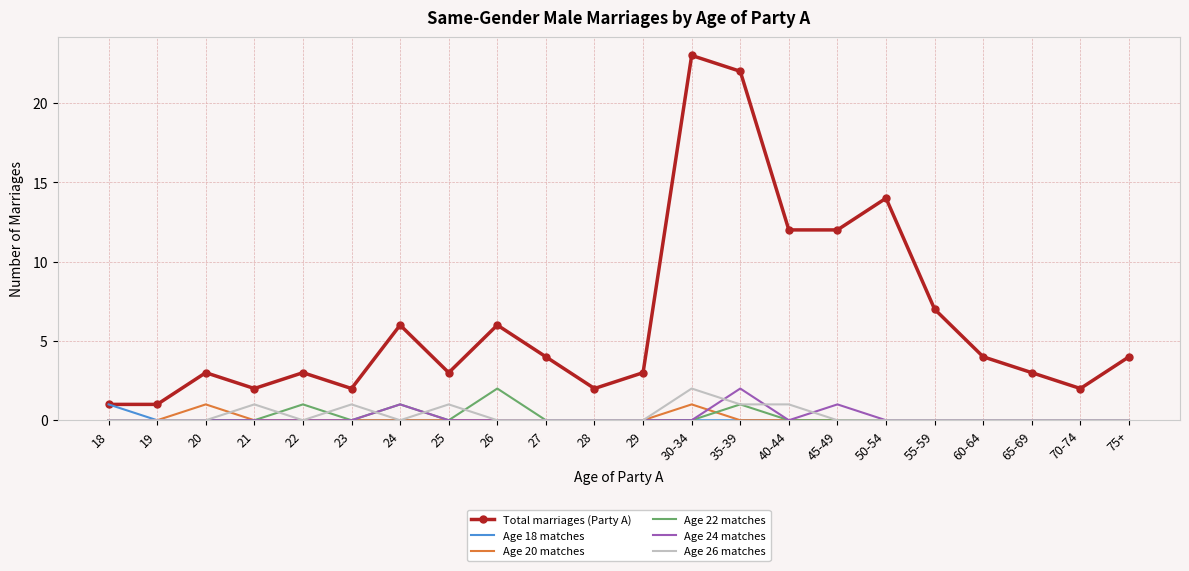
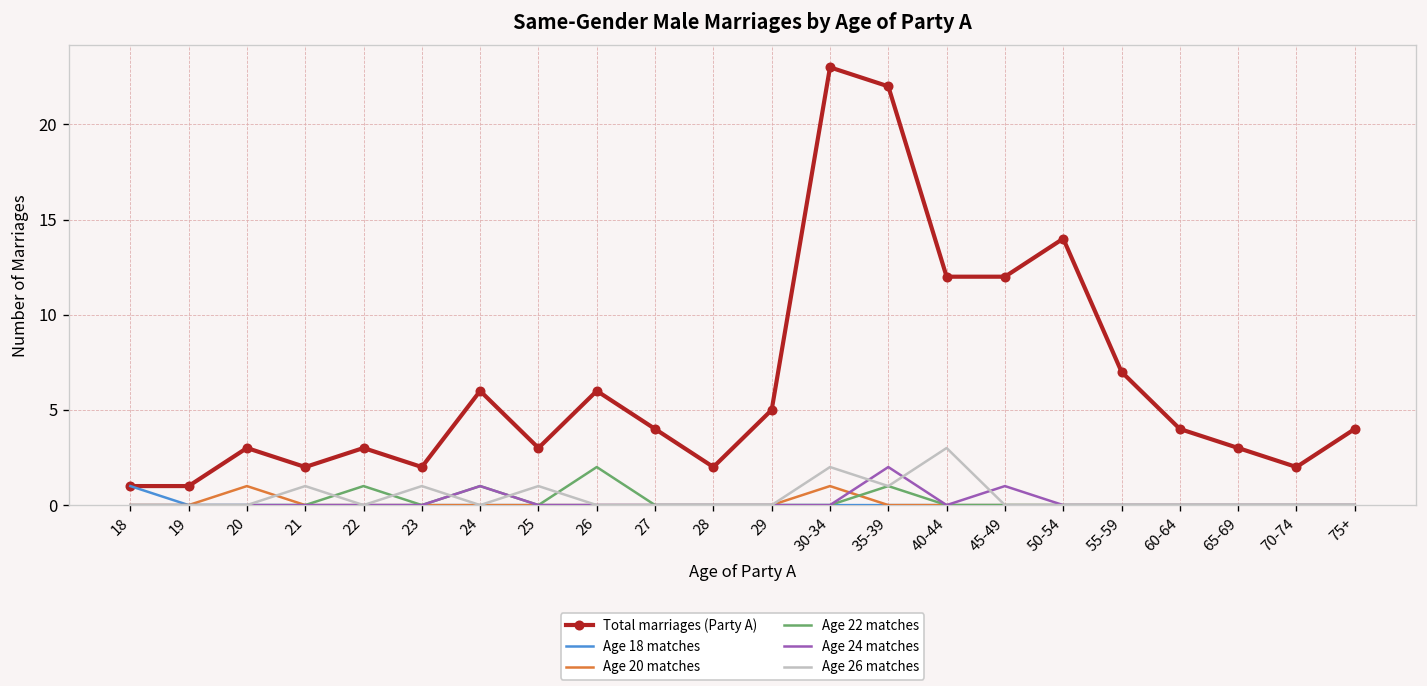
Total marriages (Party A), 29: 3 -> 5
Age 26 matches, 40-44: 1 -> 3
